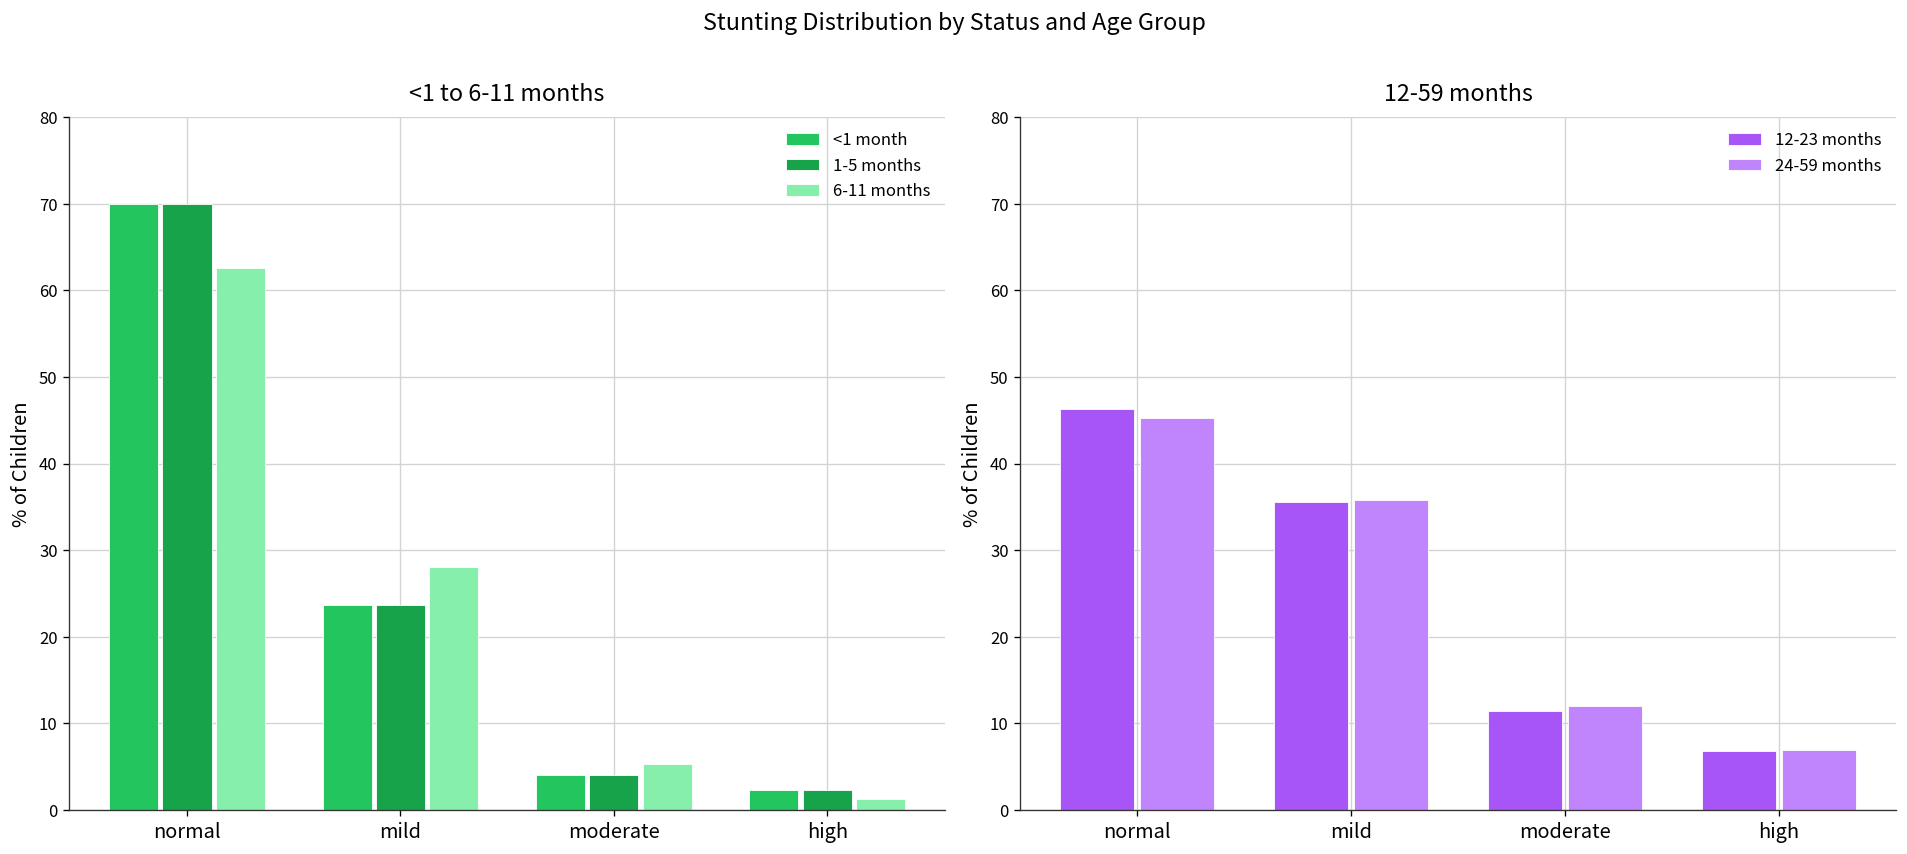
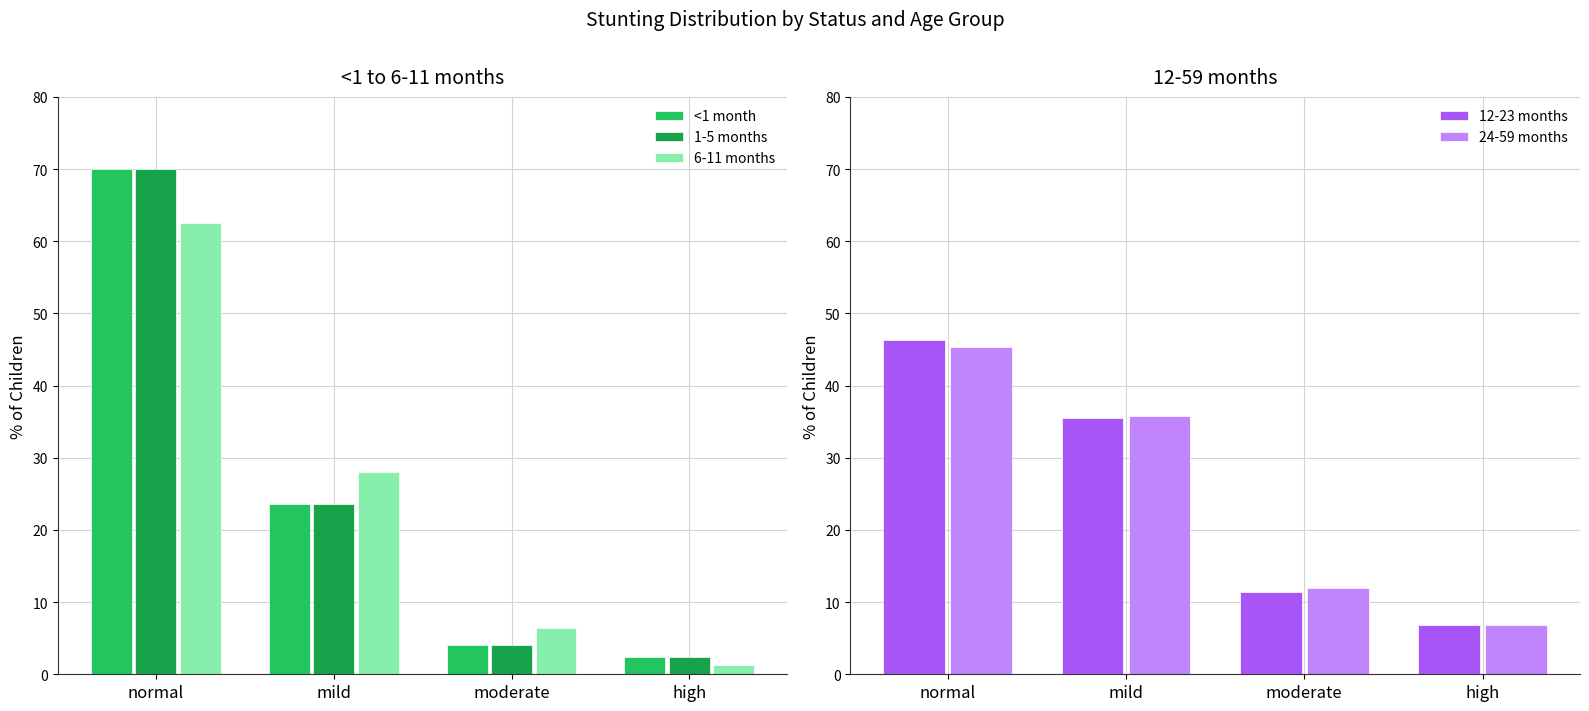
<1 to 6-11 months, 6-11 months, moderate: 5 -> 6
